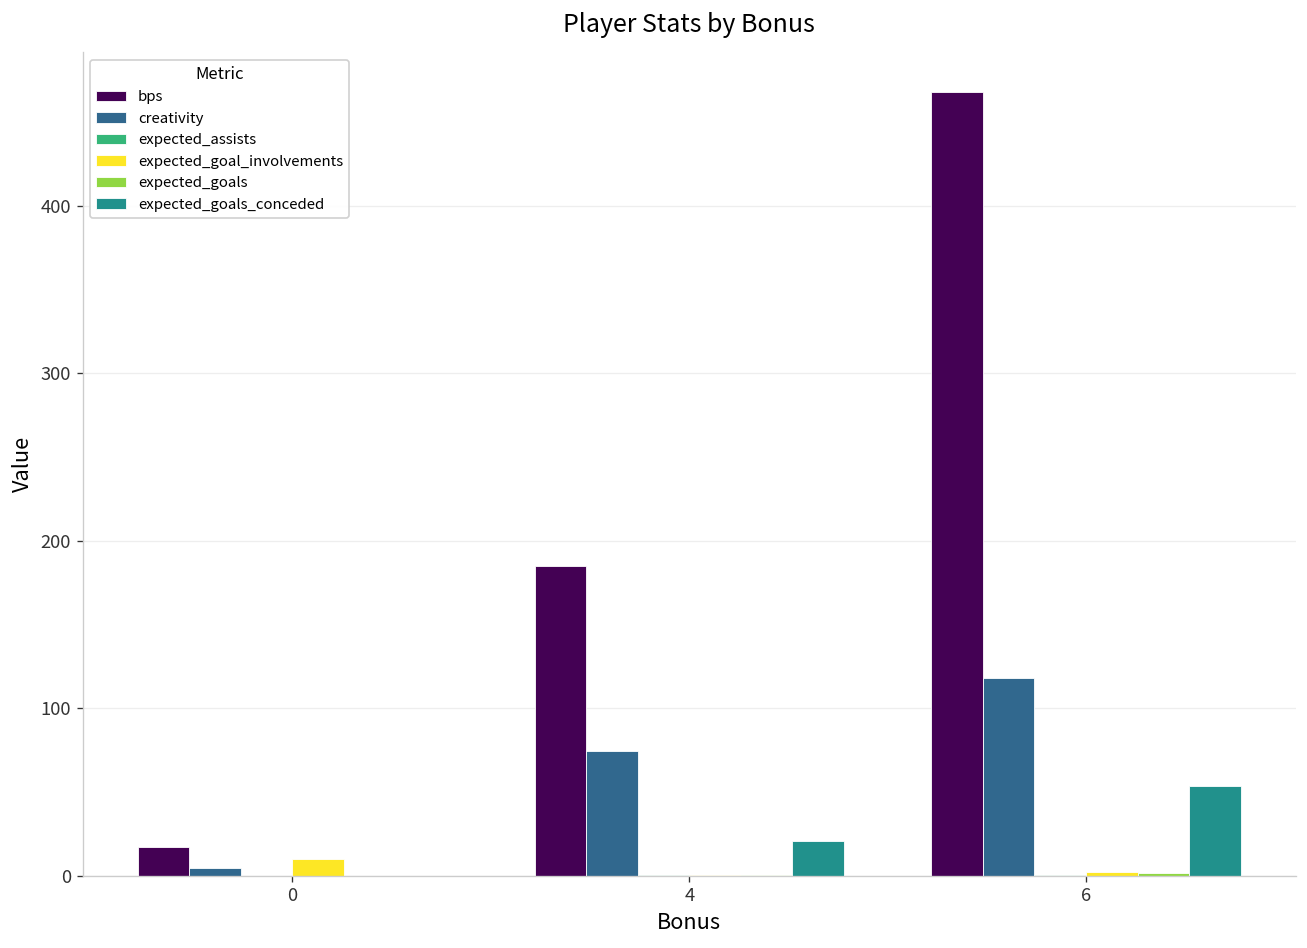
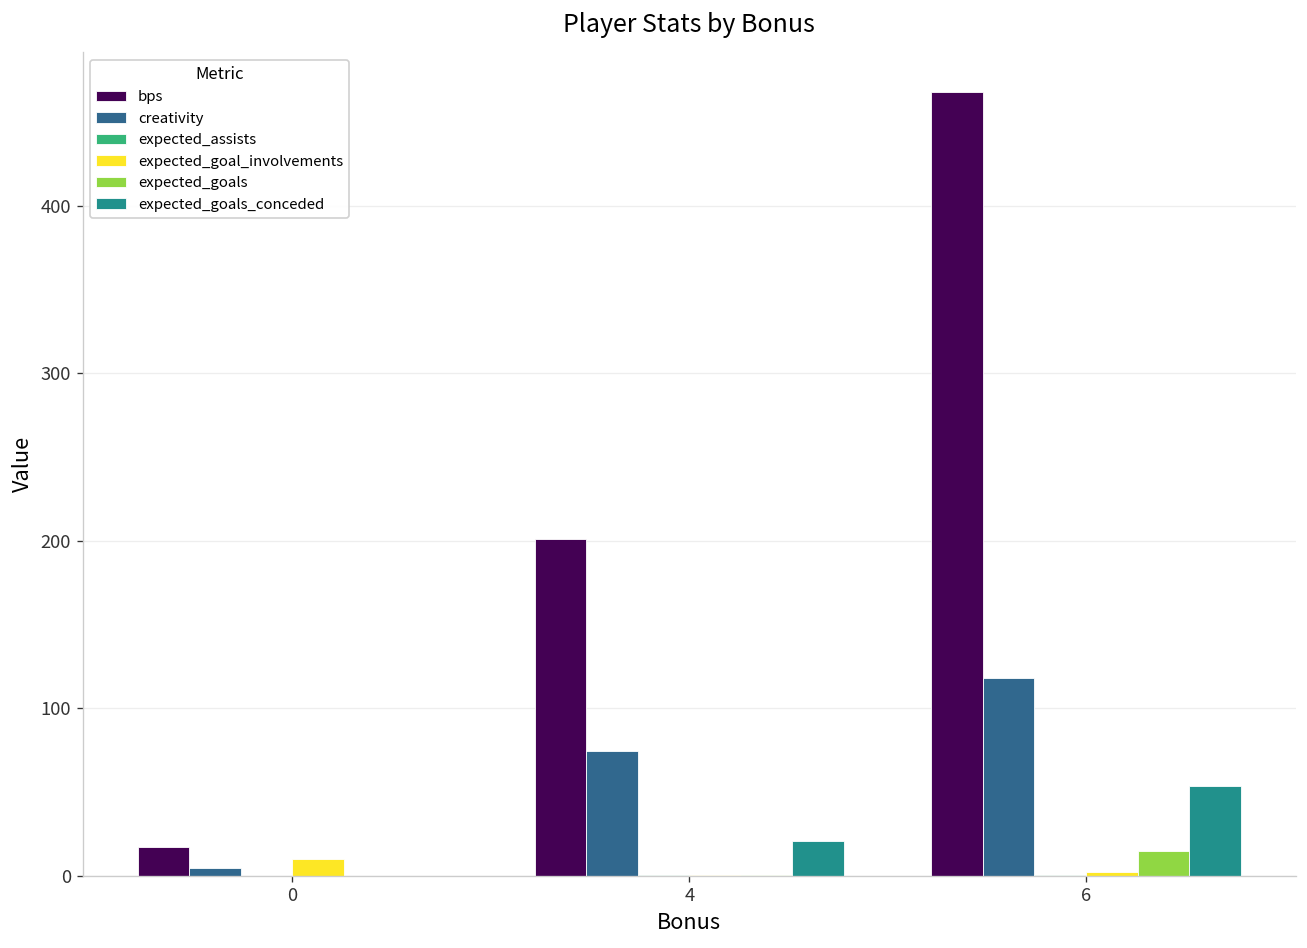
bps, 4: 185 -> 201
expected_goals, 6: 2 -> 15
